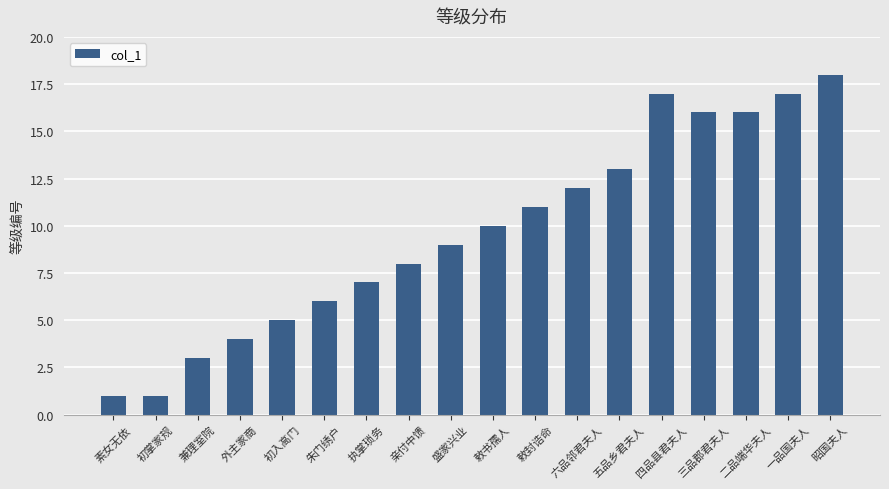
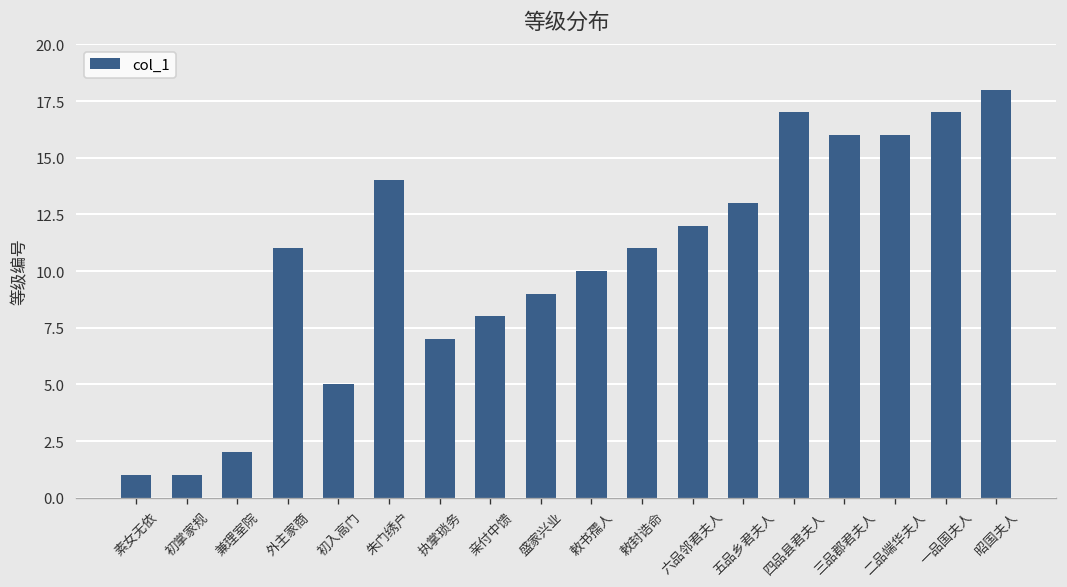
兼理室院: 3 -> 2
外主家商: 4 -> 11
朱门绣户: 6 -> 14
